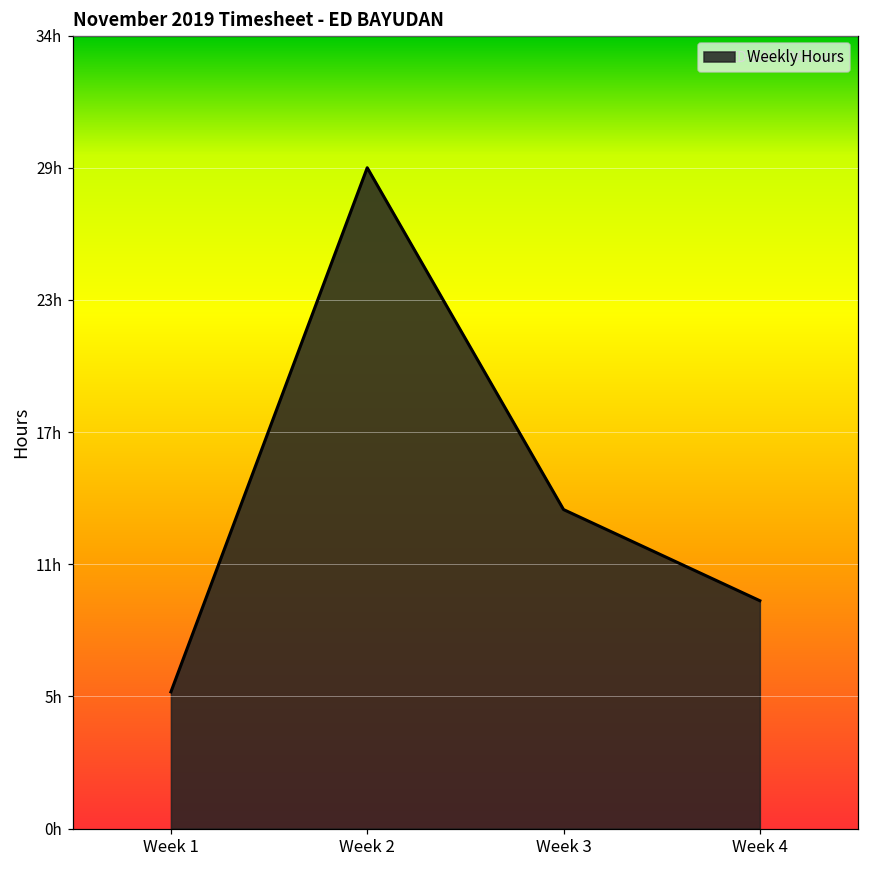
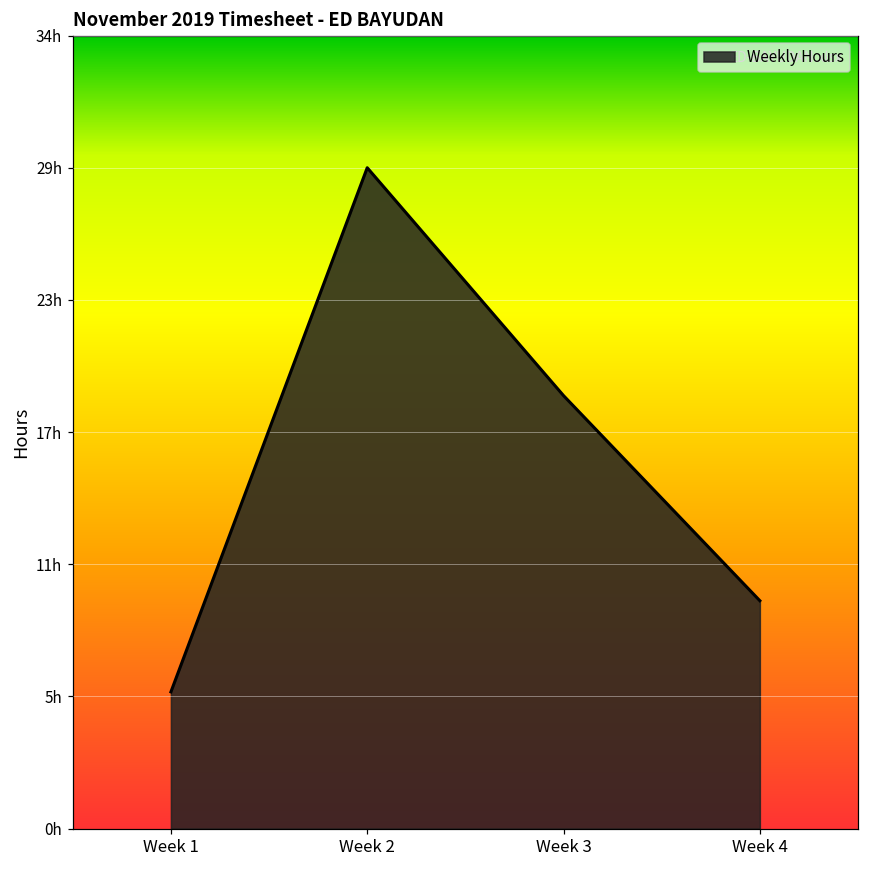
Week 3: 14h -> 19h
